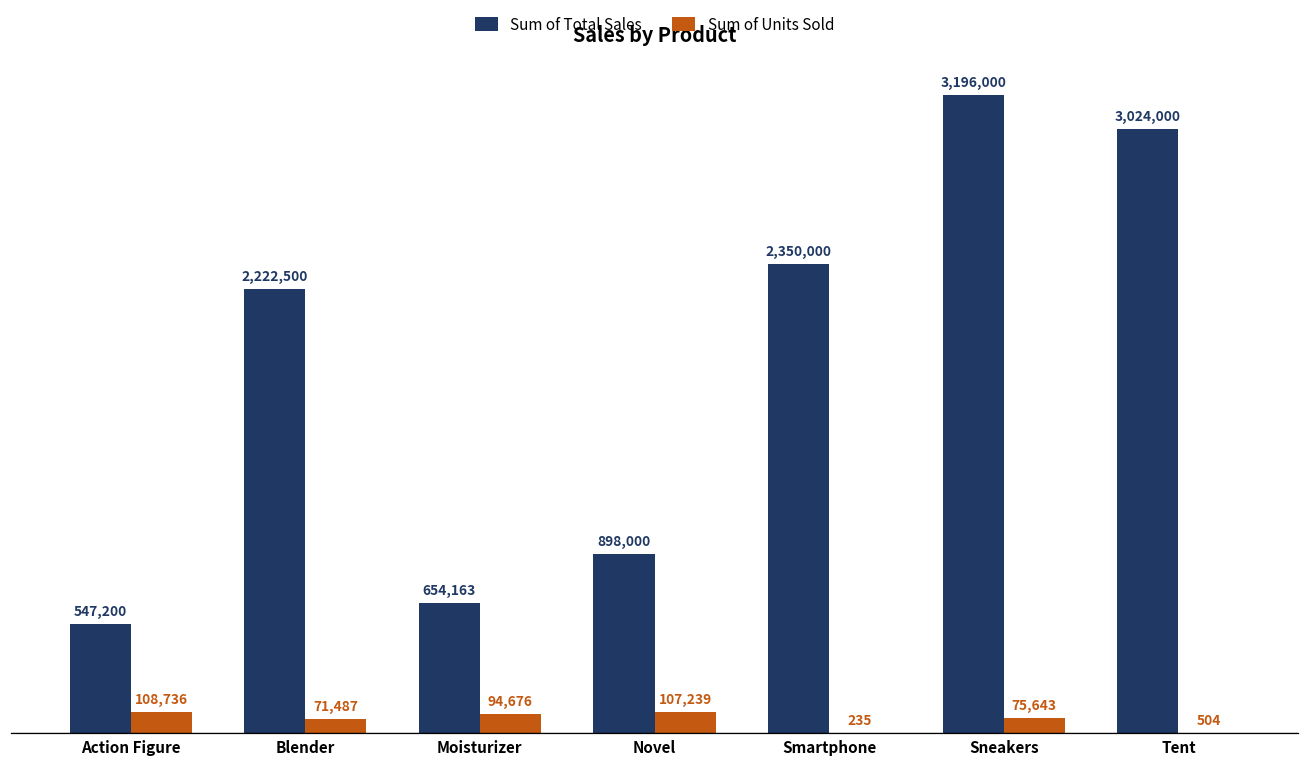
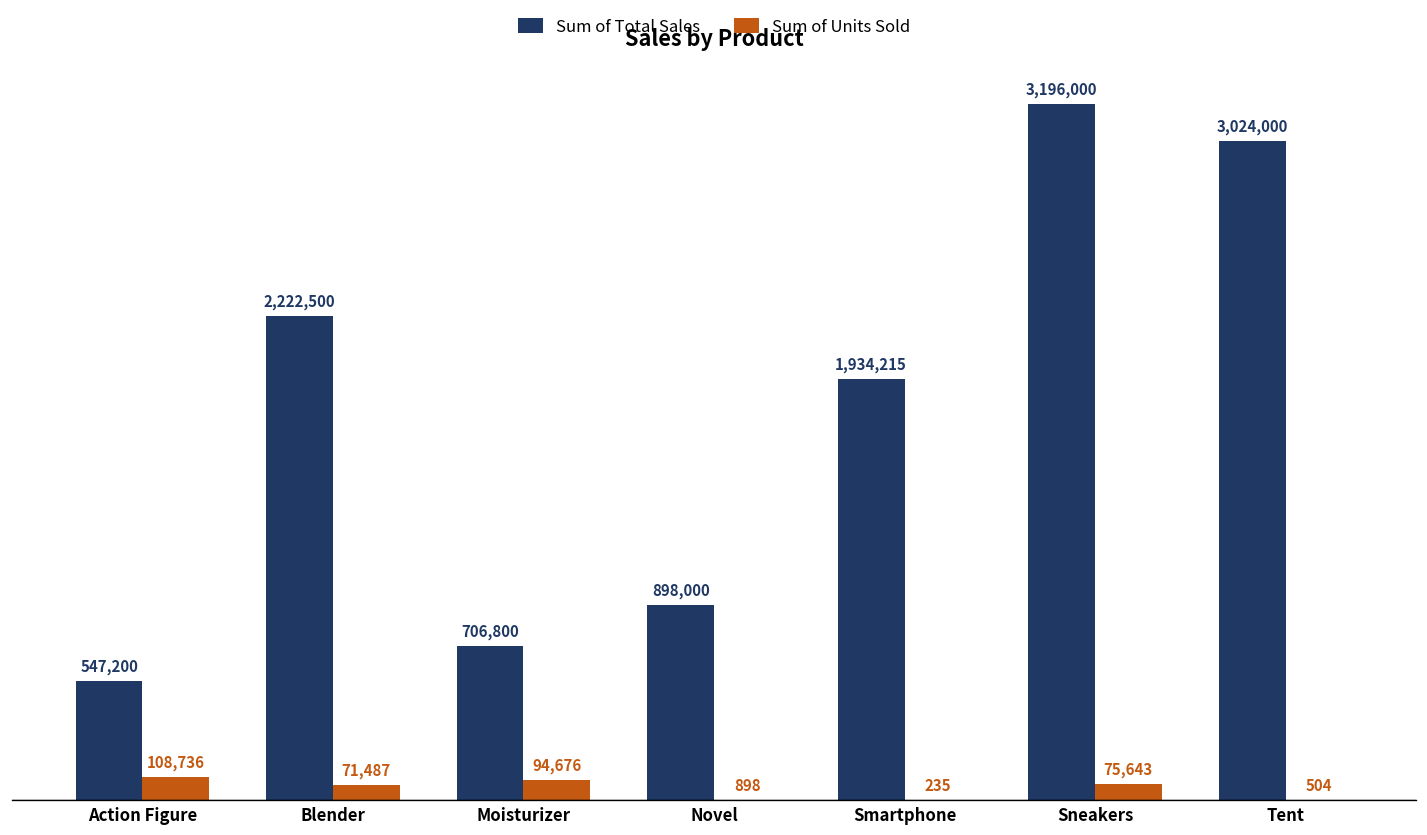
Sum of Total Sales, Moisturizer: 654,163 -> 706,800
Sum of Units Sold, Novel: 107,239 -> 898
Sum of Total Sales, Smartphone: 2,350,000 -> 1,934,215
